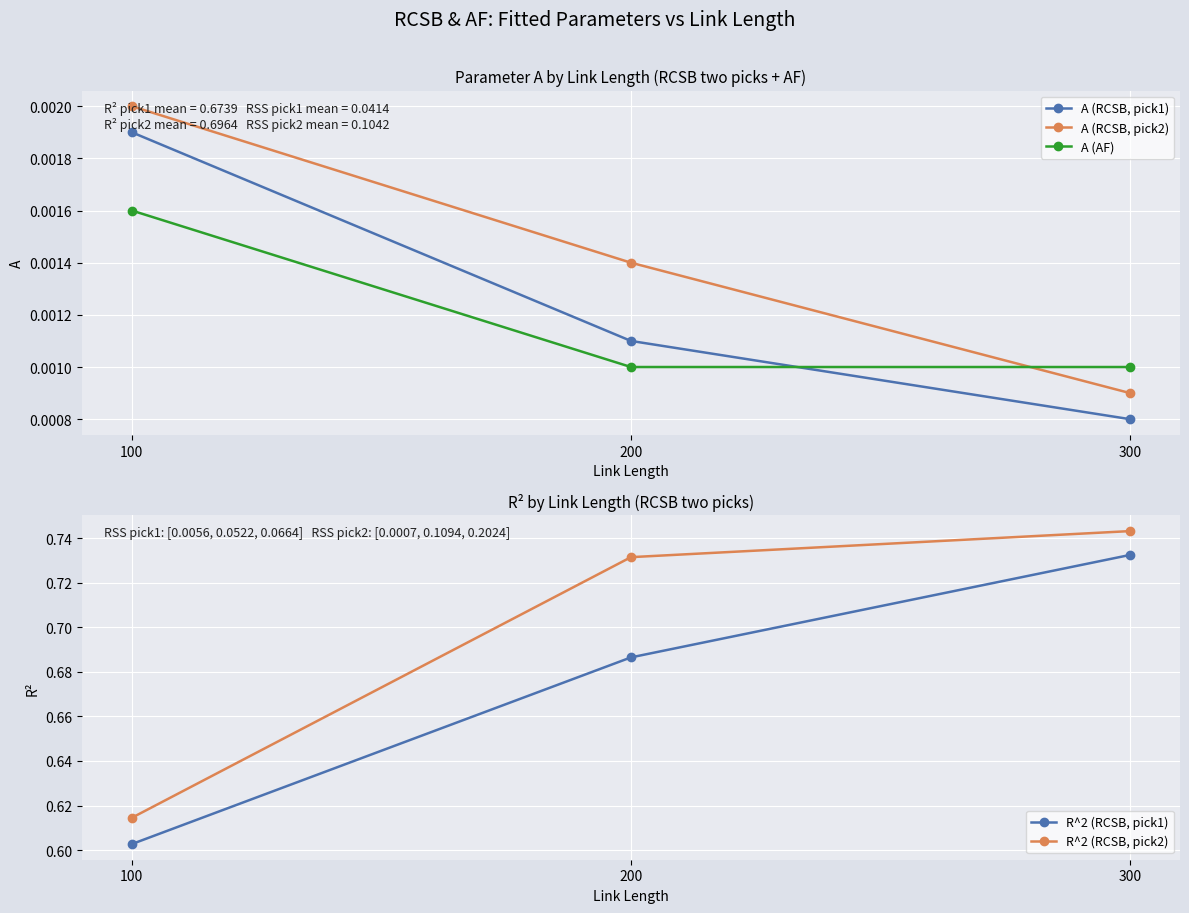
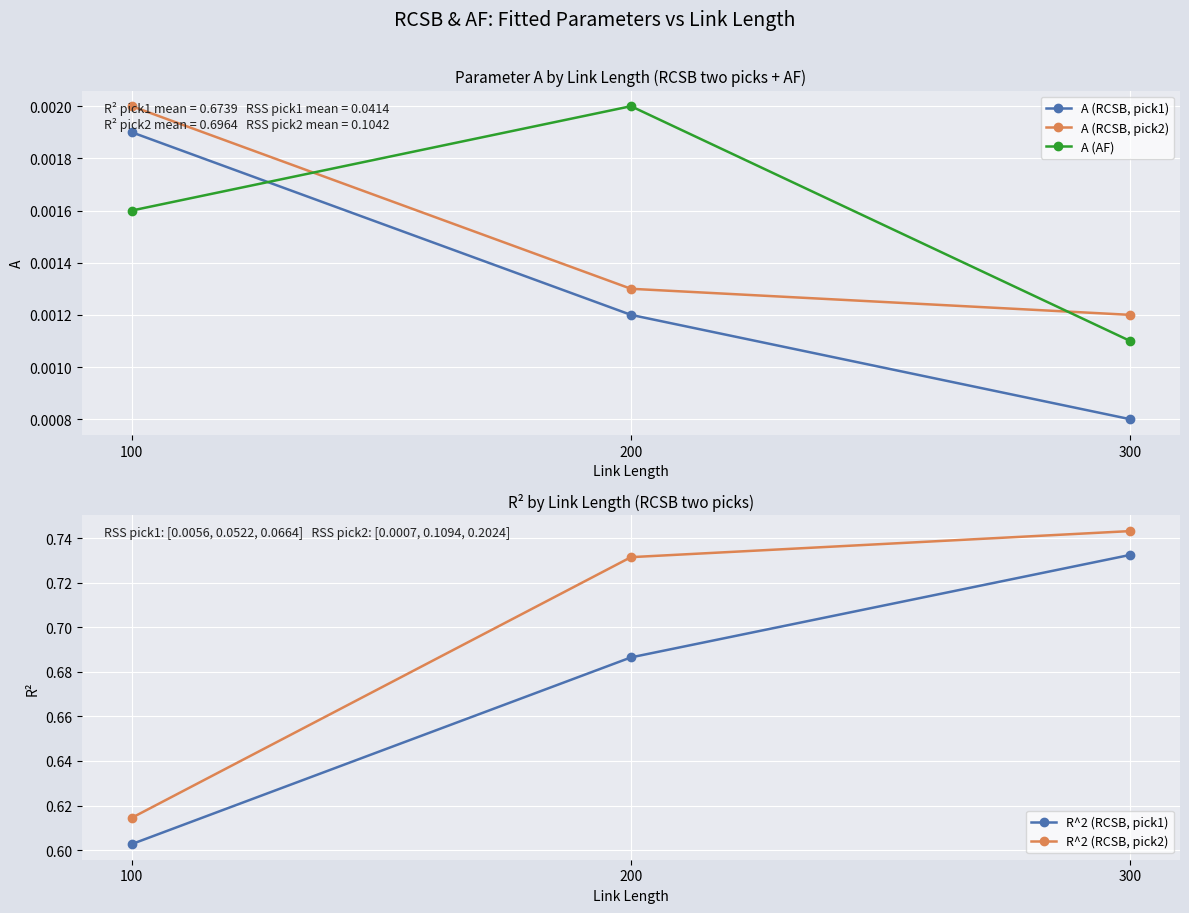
Parameter A by Link Length (RCSB two picks + AF), A (RCSB, pick1), 200: 0.0011 -> 0.0012
Parameter A by Link Length (RCSB two picks + AF), A (RCSB, pick2), 200: 0.0014 -> 0.0013
Parameter A by Link Length (RCSB two picks + AF), A (AF), 200: 0.001 -> 0.002
Parameter A by Link Length (RCSB two picks + AF), A (RCSB, pick2), 300: 0.0009 -> 0.0012
Parameter A by Link Length (RCSB two picks + AF), A (AF), 300: 0.0010 -> 0.0011
